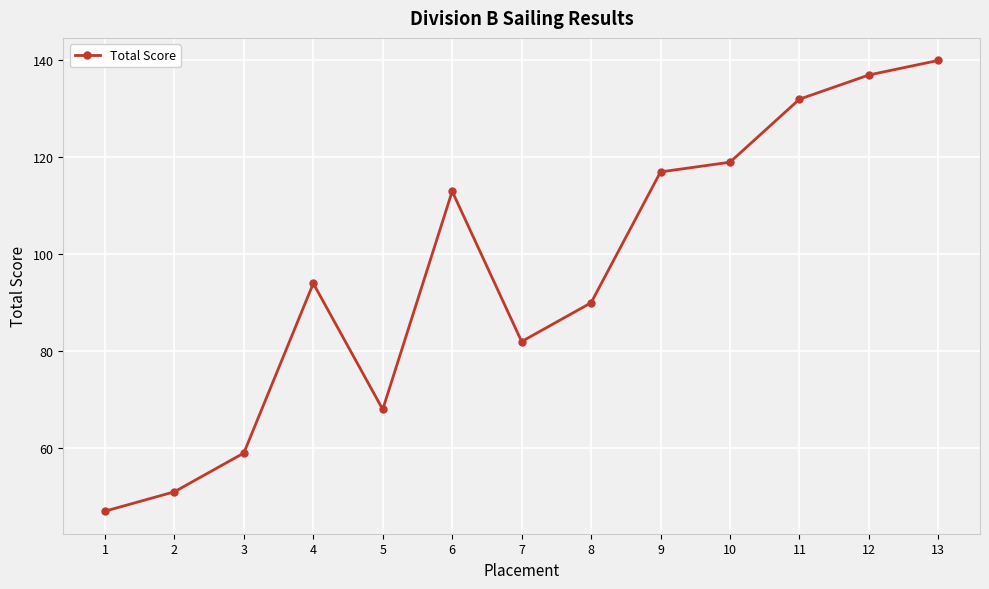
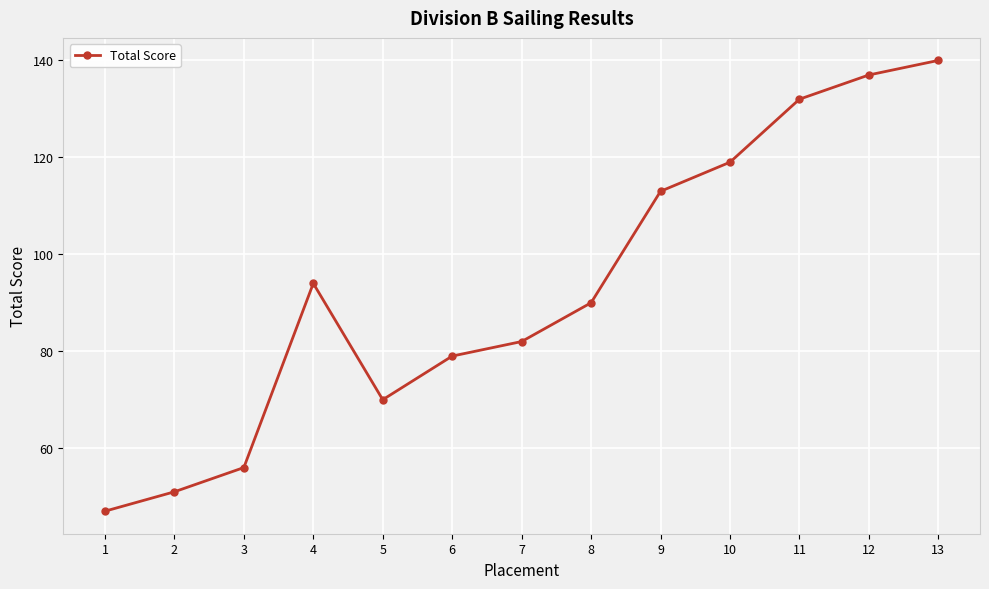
3: 59 -> 56
5: 68 -> 70
6: 113 -> 79
9: 117 -> 113
